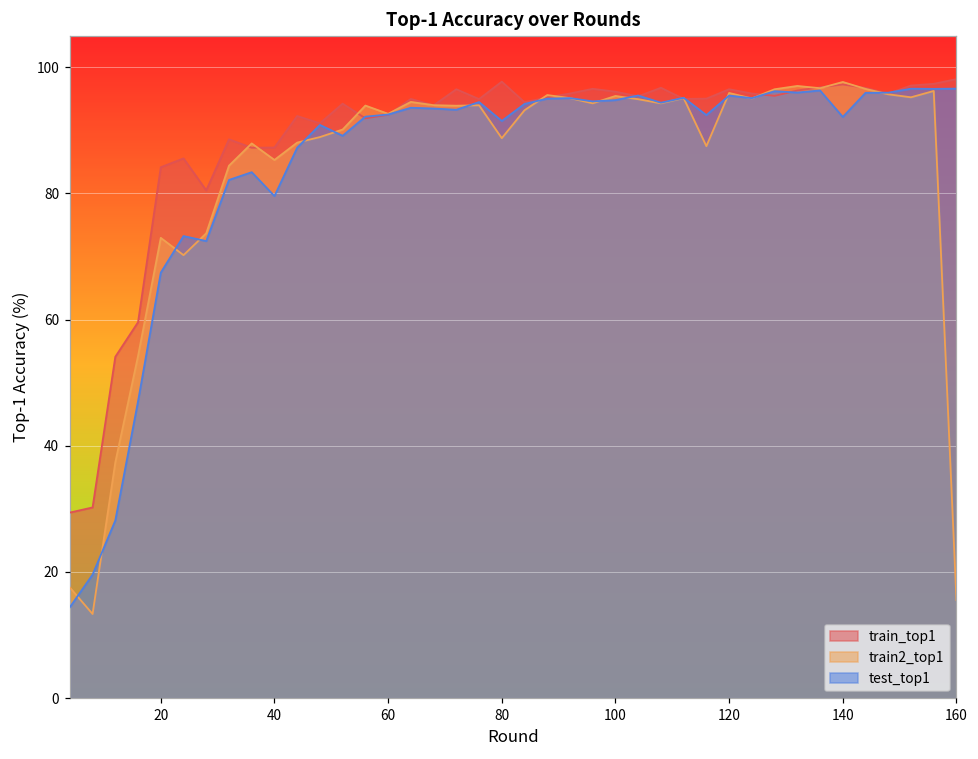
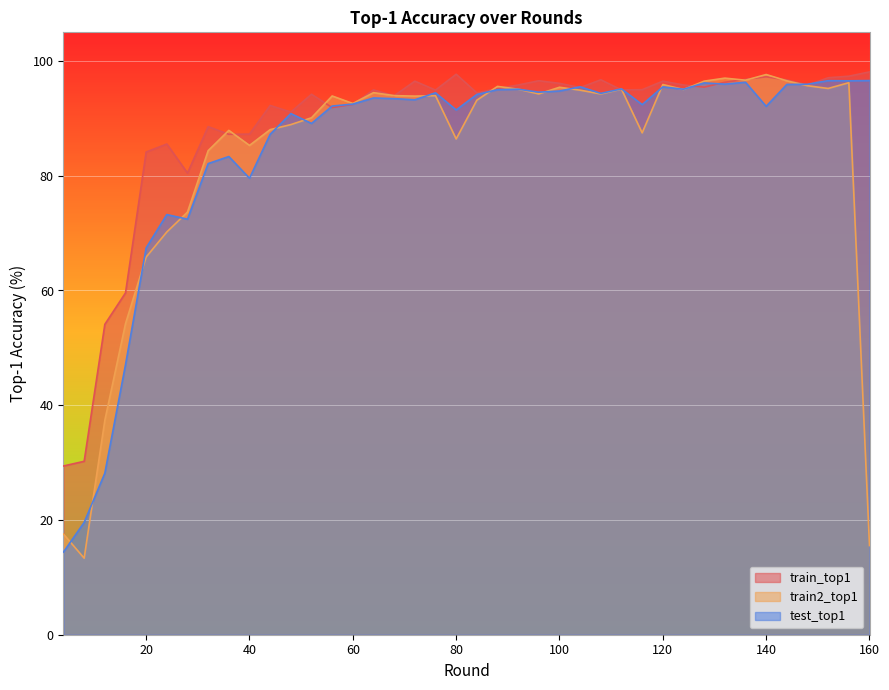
train2_top1, 20: 73 -> 66
train2_top1, 80: 89 -> 86
